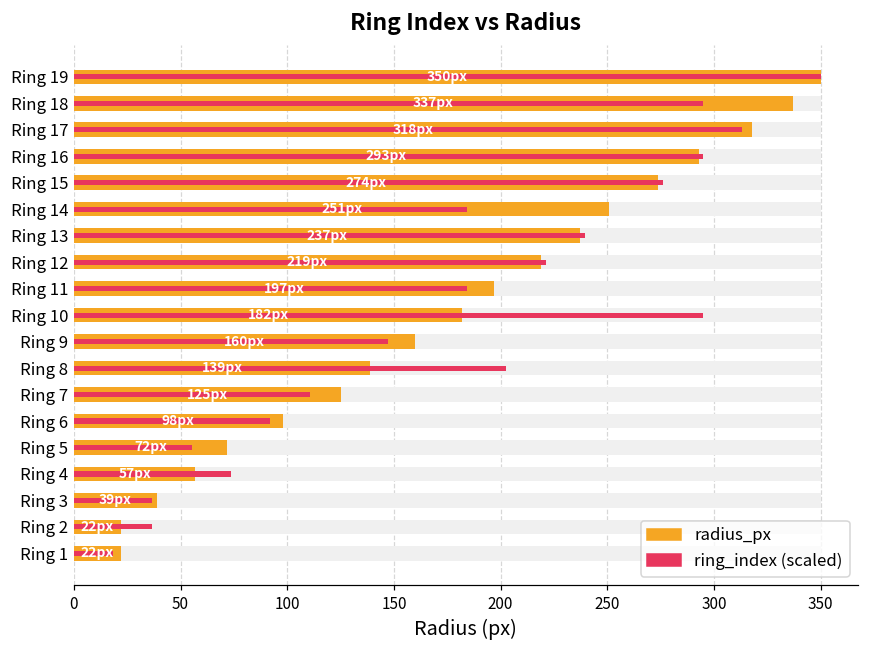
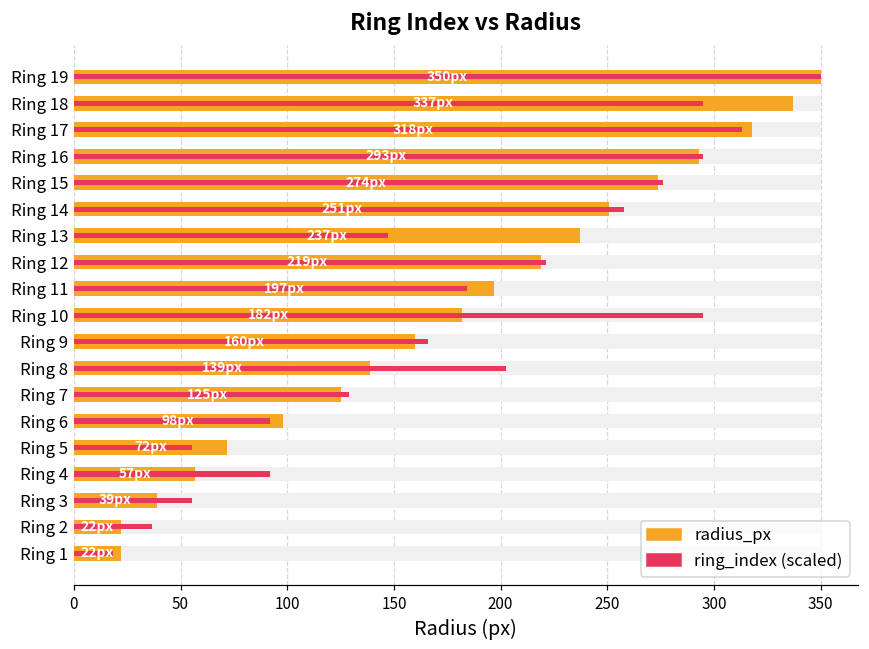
ring_index (scaled), Ring 14: 184 -> 258
ring_index (scaled), Ring 13: 239 -> 147
ring_index (scaled), Ring 9: 147 -> 166
ring_index (scaled), Ring 7: 111 -> 129
ring_index (scaled), Ring 4: 74 -> 92
ring_index (scaled), Ring 3: 37 -> 55
